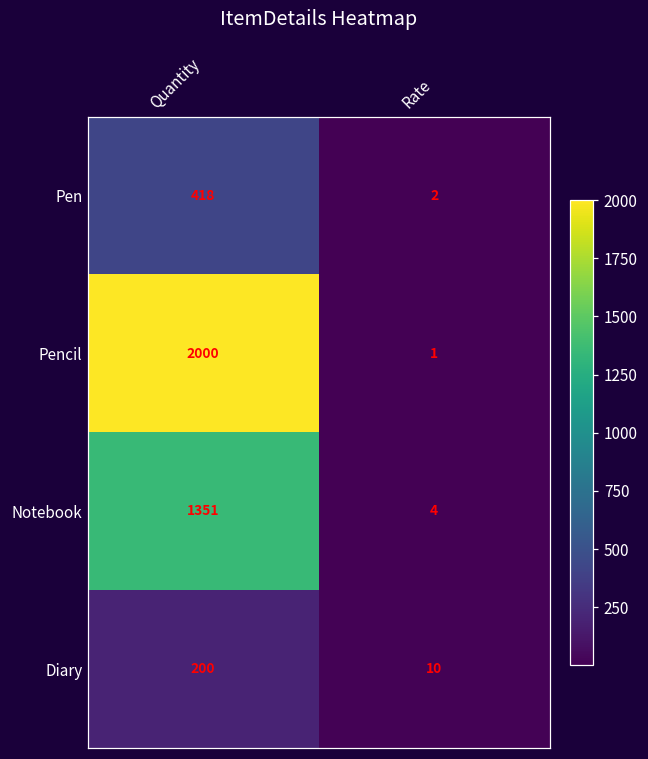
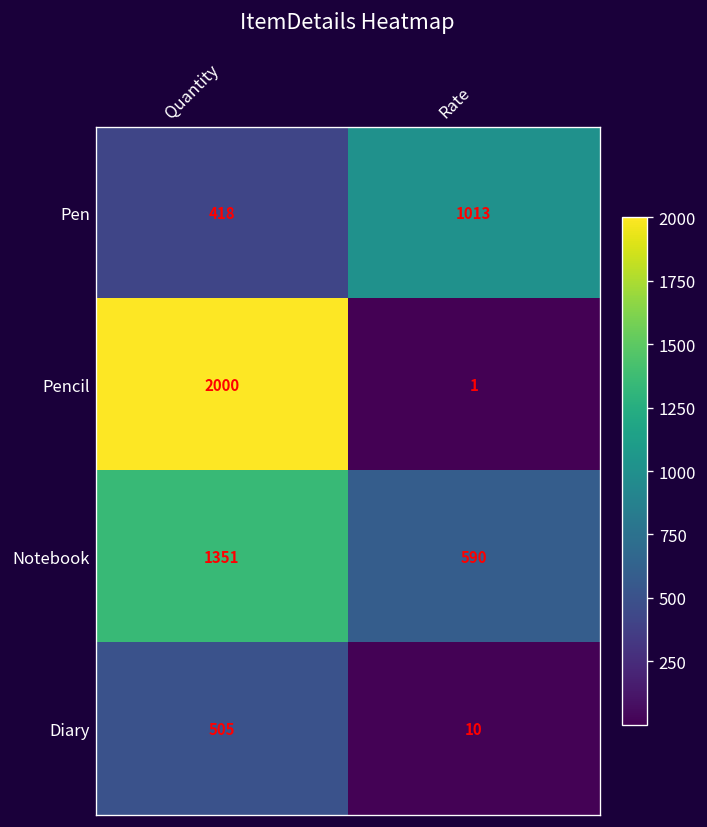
Pen, Rate: 2 -> 1013
Notebook, Rate: 4 -> 590
Diary, Quantity: 200 -> 505
